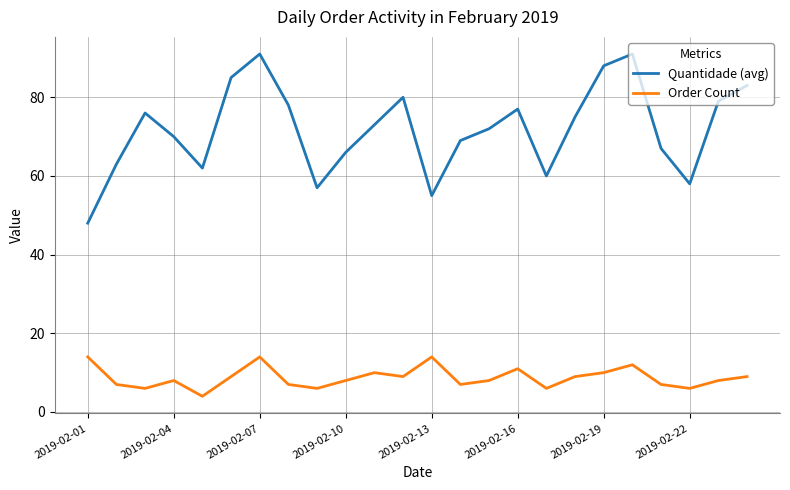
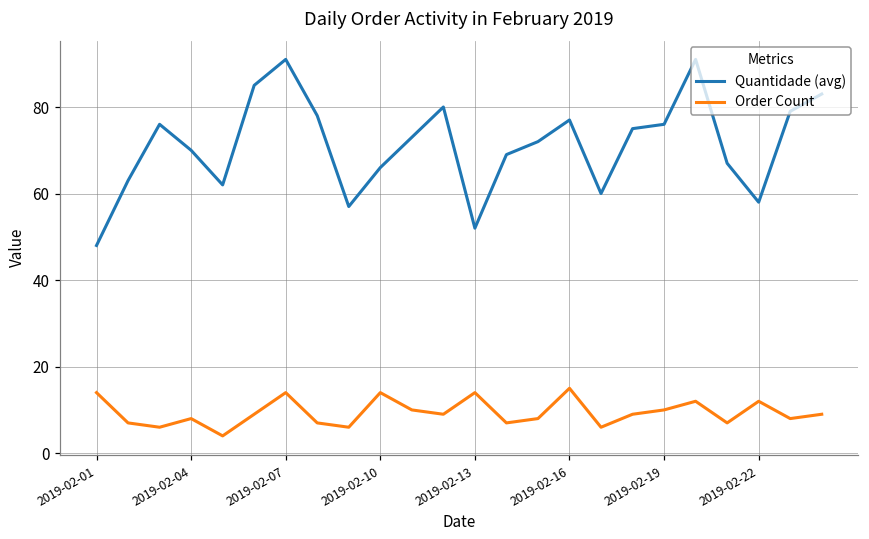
Order Count, 2019-02-10: 8 -> 14
Quantidade (avg), 2019-02-13: 55 -> 52
Order Count, 2019-02-16: 11 -> 15
Quantidade (avg), 2019-02-19: 88 -> 76
Order Count, 2019-02-22: 6 -> 12
